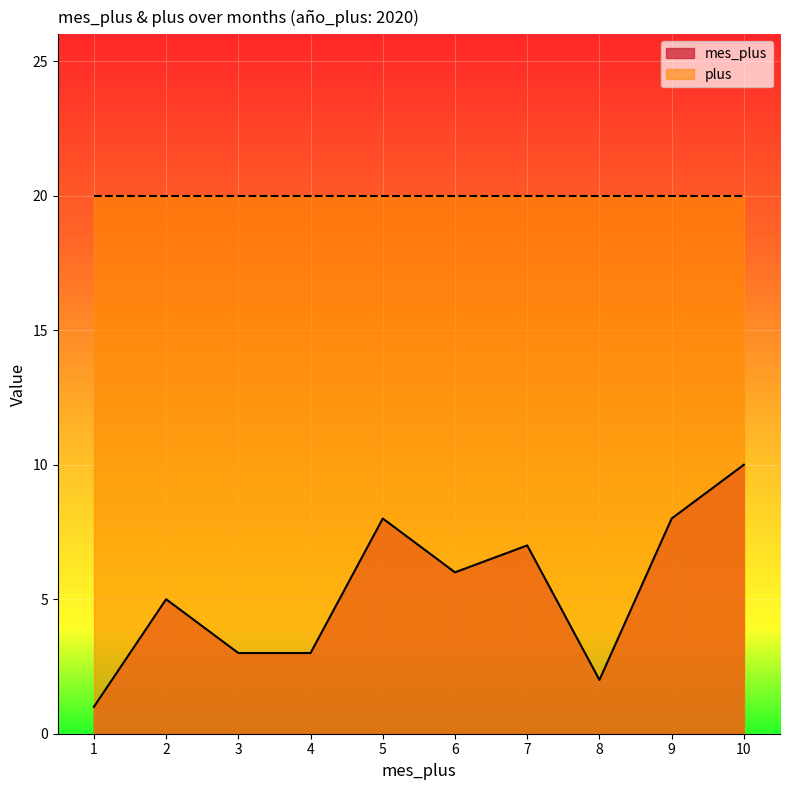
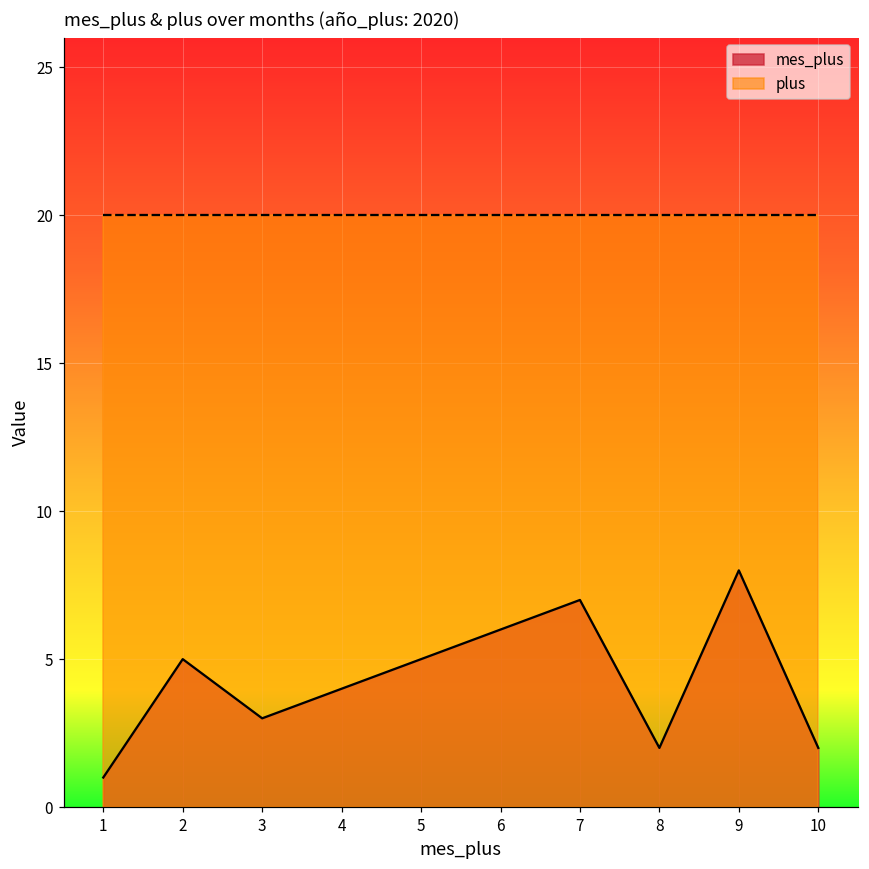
mes_plus, 4: 3 -> 4
mes_plus, 5: 8 -> 5
mes_plus, 10: 10 -> 2
